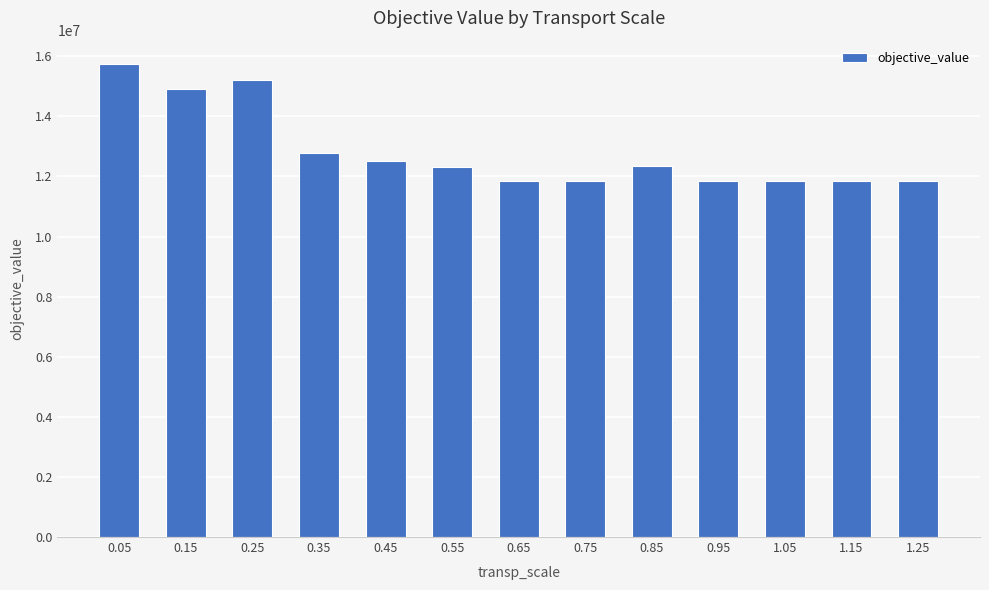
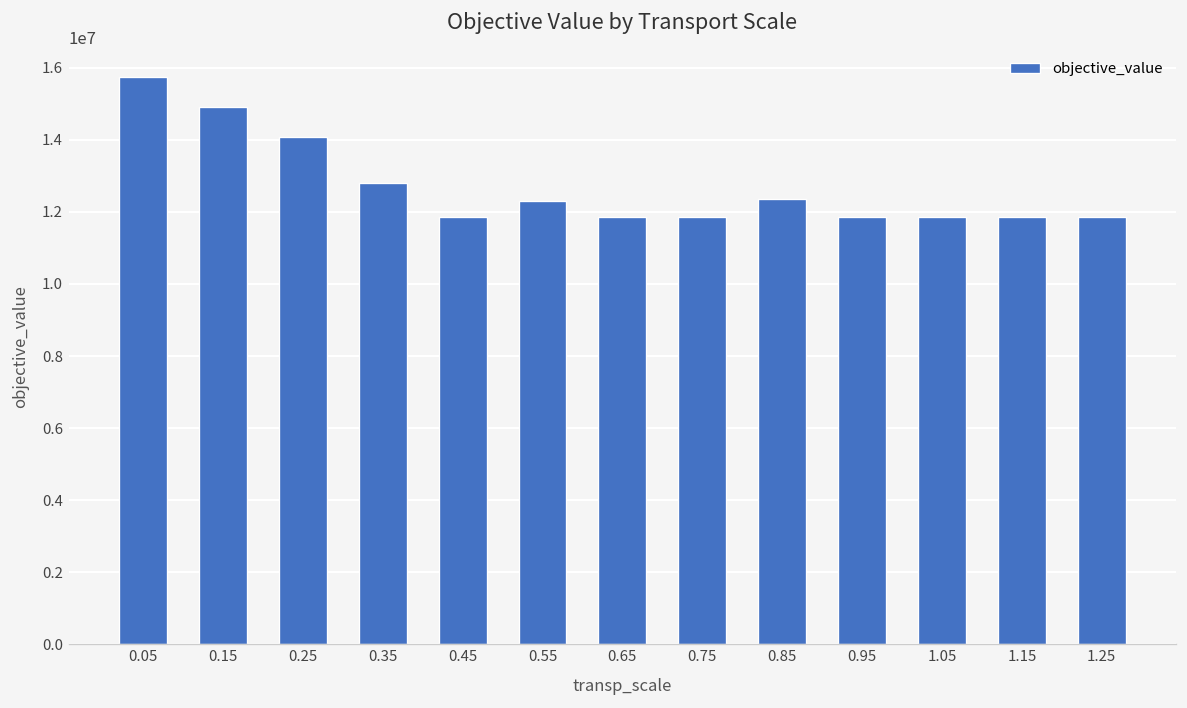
0.25: 15200000 -> 14100000
0.45: 12500000 -> 11800000
